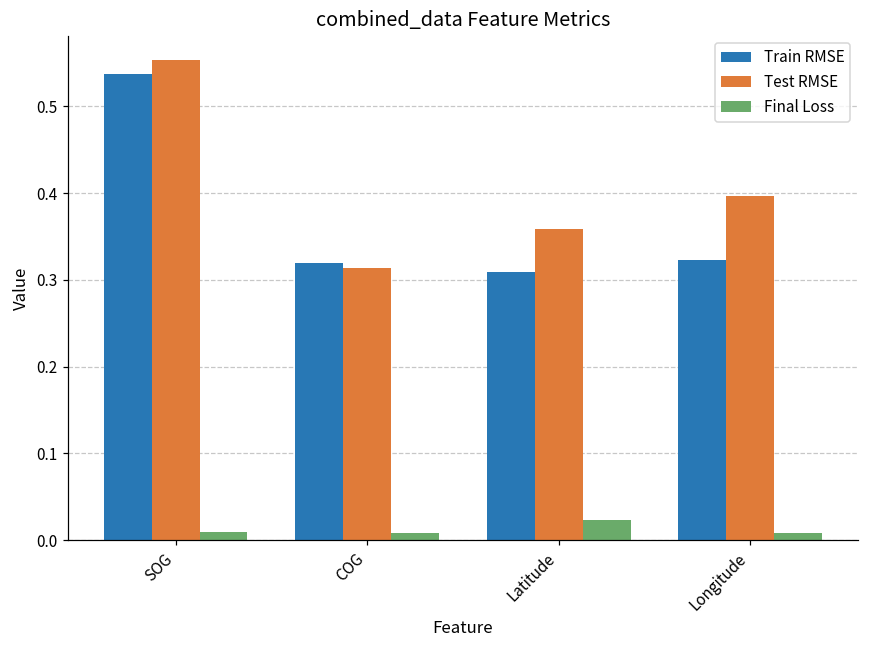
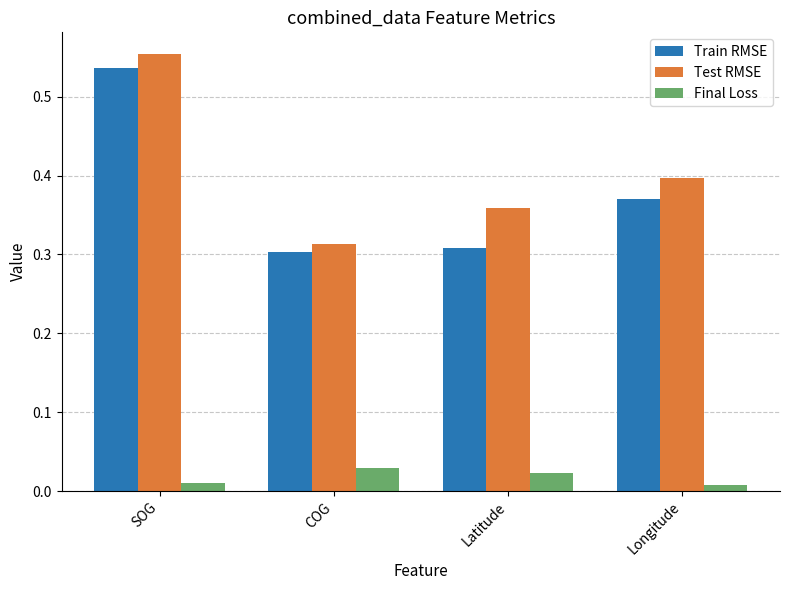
Train RMSE, COG: 0.32 -> 0.30
Final Loss, COG: 0.01 -> 0.03
Train RMSE, Longitude: 0.32 -> 0.37
